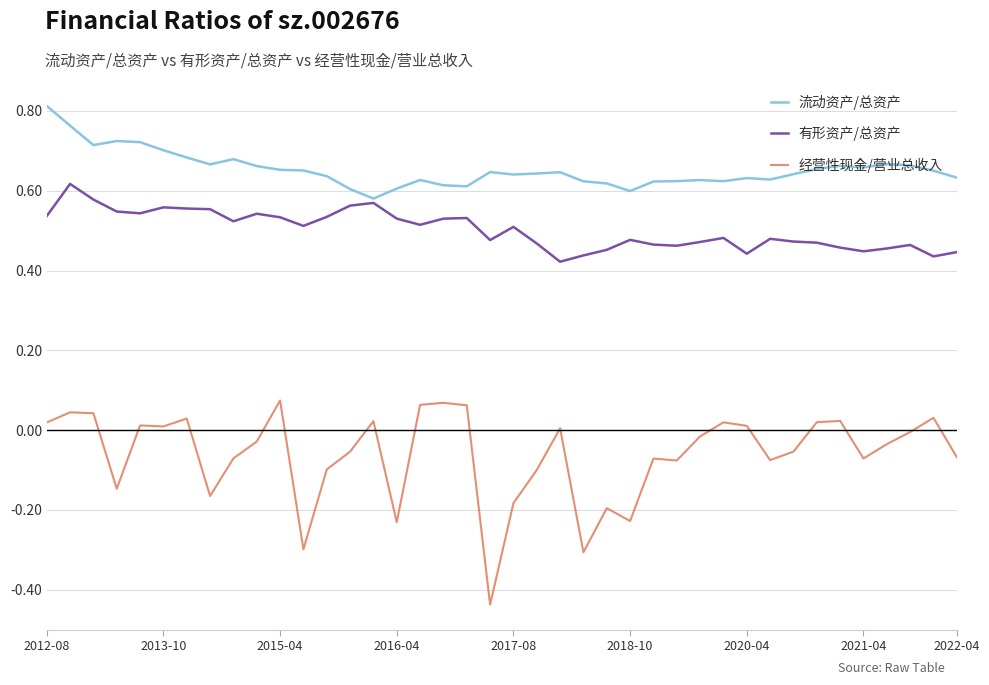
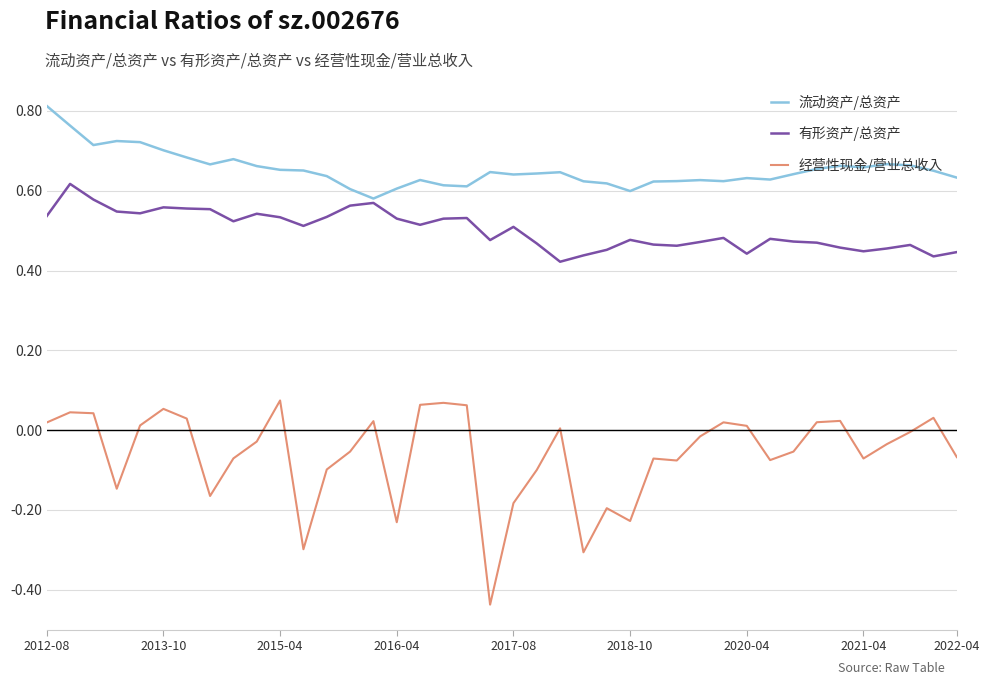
经营性现金/营业总收入, 2013-10: 0.01 -> 0.05
